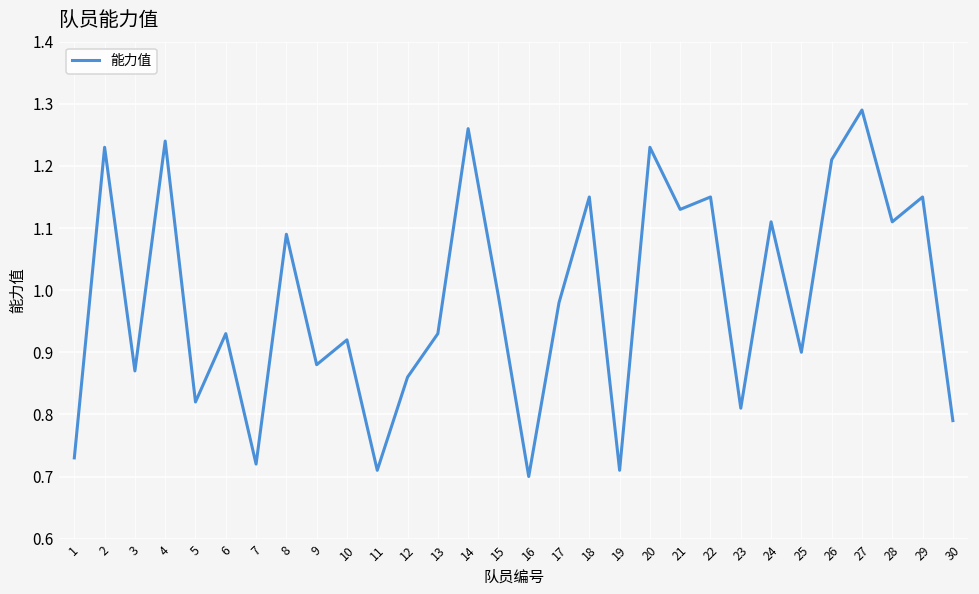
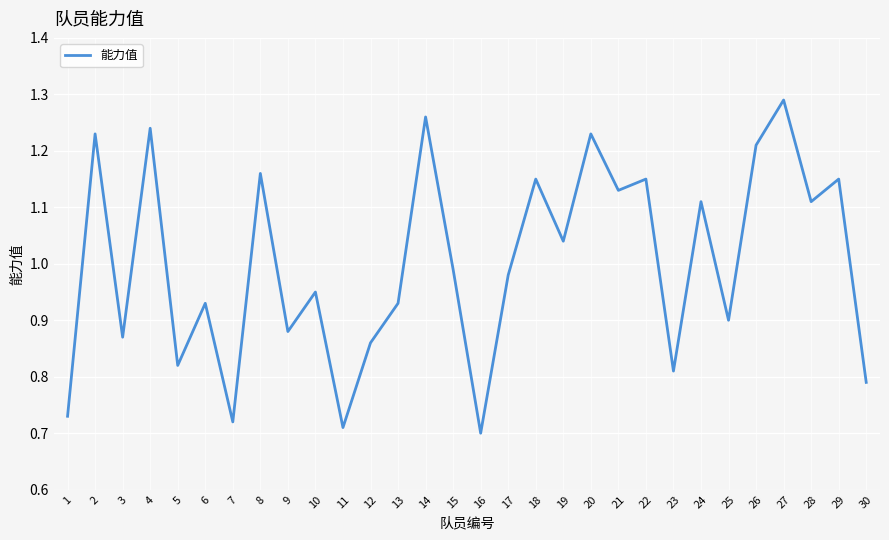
8: 1.09 -> 1.16
10: 0.92 -> 0.95
19: 0.71 -> 1.04
